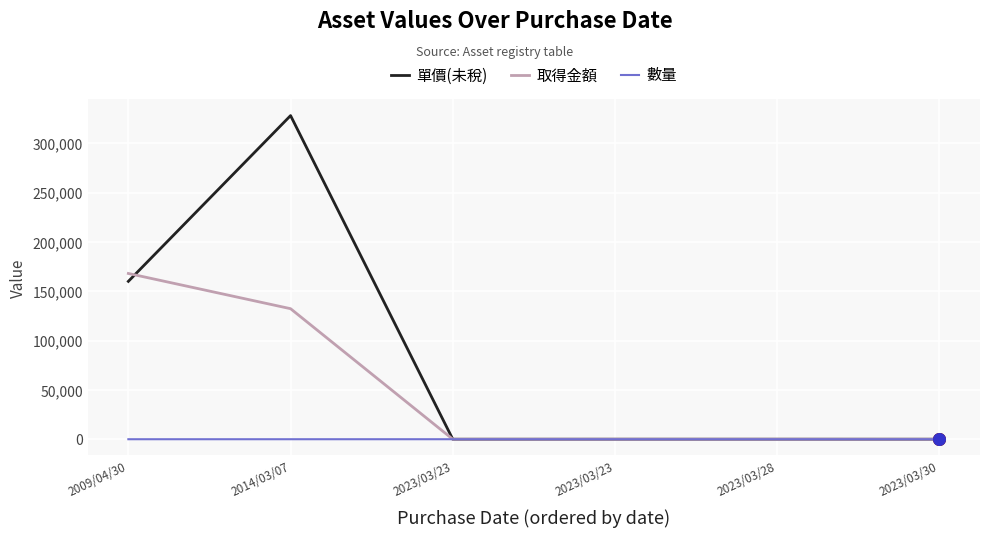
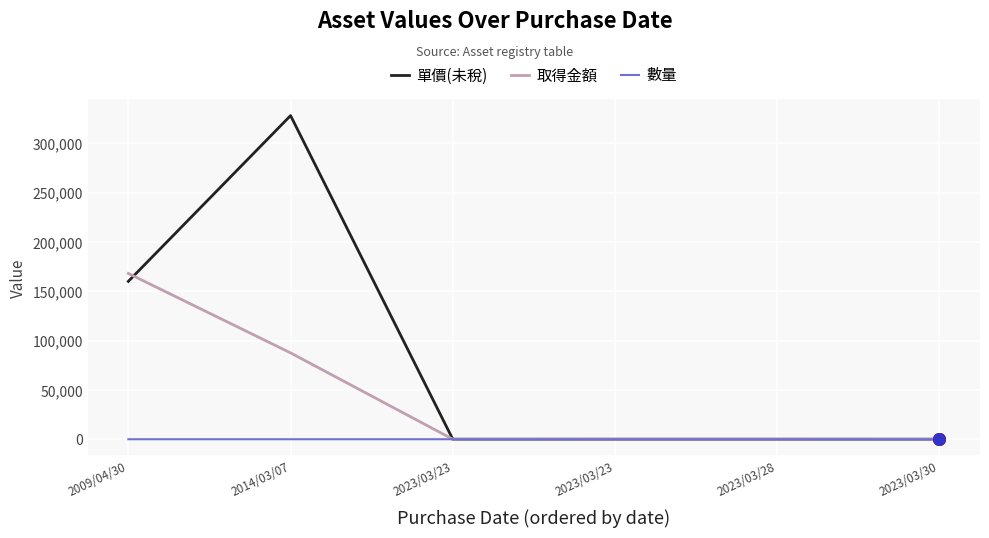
取得金額, 2014/03/07: 130,000 -> 90,000
